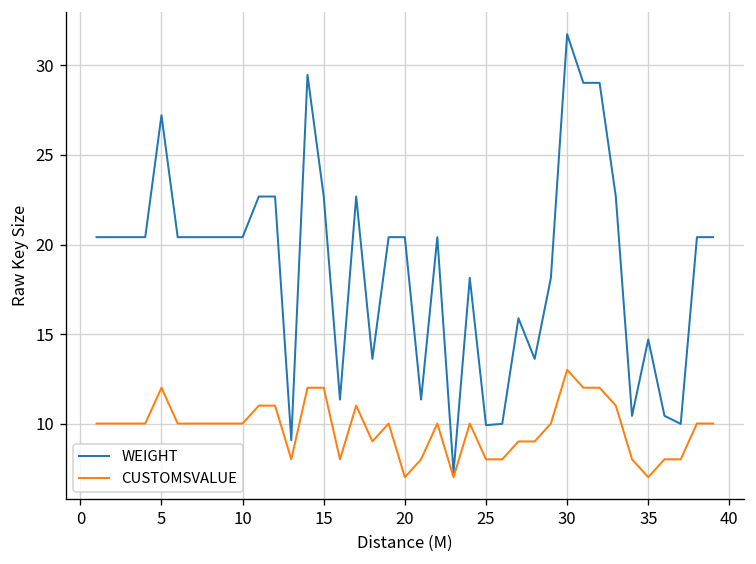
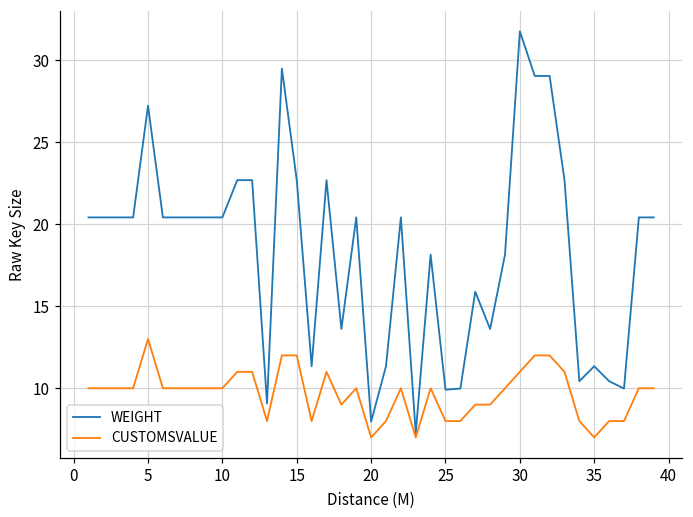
CUSTOMSVALUE, 5: 12 -> 13
WEIGHT, 20: 20.4 -> 8.0
CUSTOMSVALUE, 30: 13 -> 11
WEIGHT, 35: 14.7 -> 11.3
